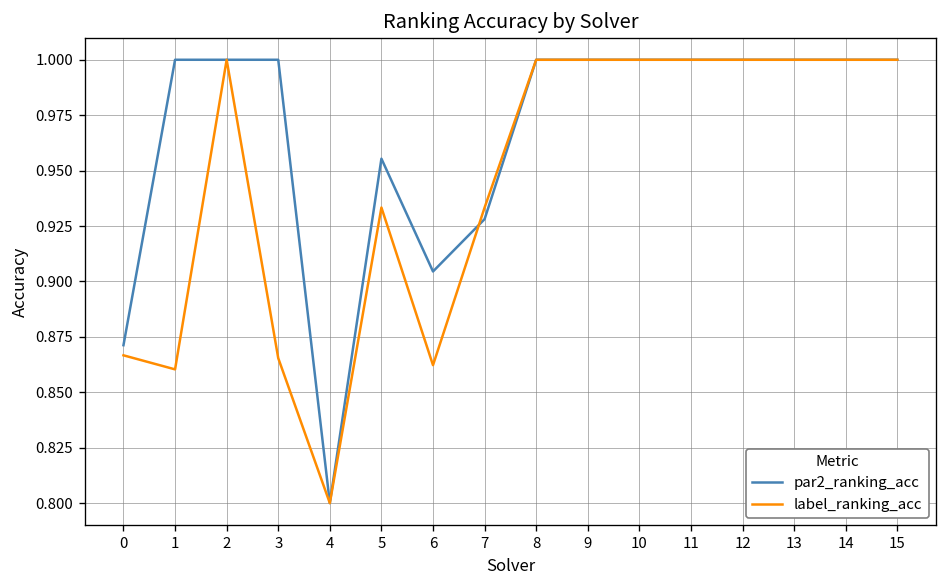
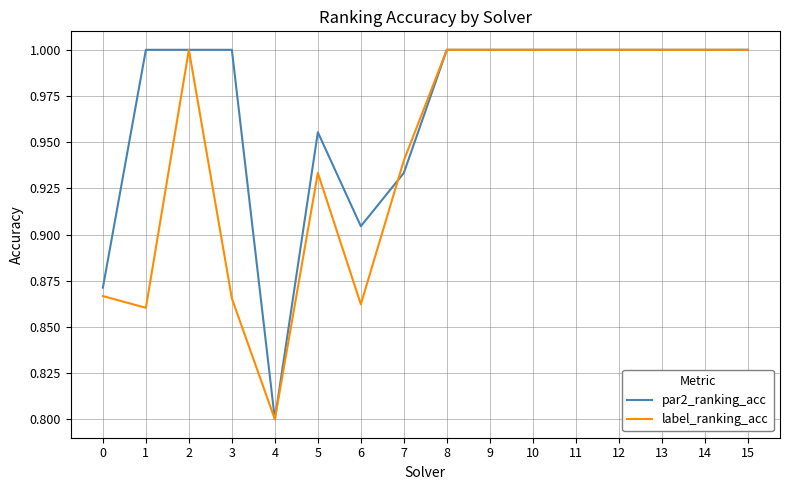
par2_ranking_acc, 7: 0.928 -> 0.933
label_ranking_acc, 7: 0.933 -> 0.940
